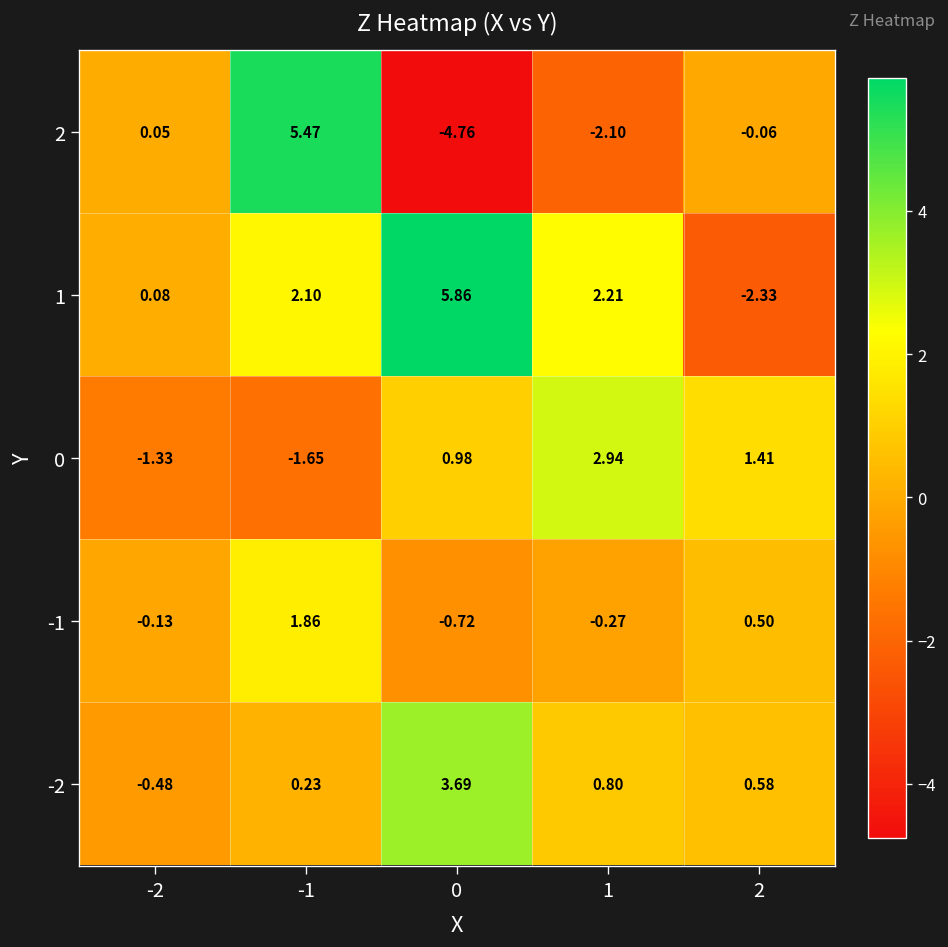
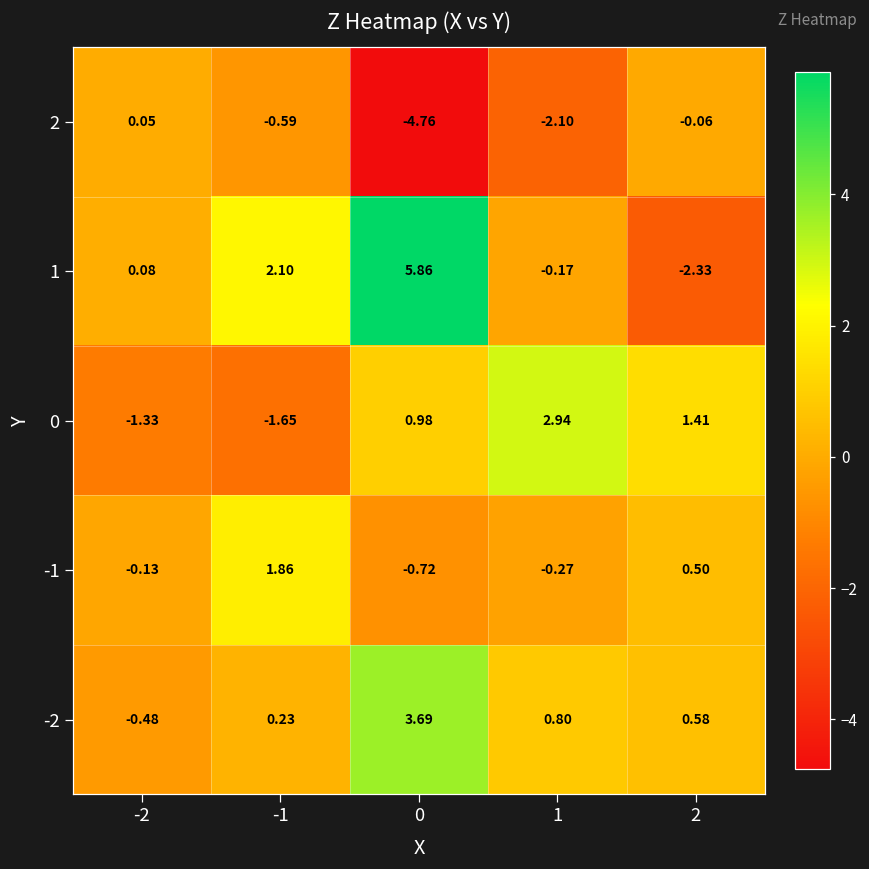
2, -1: 5.47 -> -0.59
1, 1: 2.21 -> -0.17
